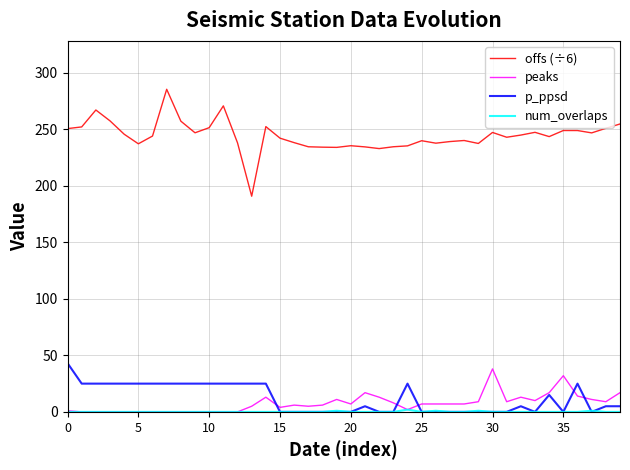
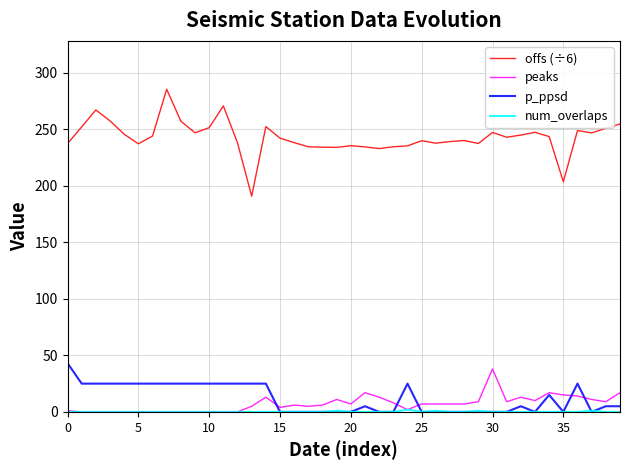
offs (÷6), 0: 251 -> 237
offs (÷6), 35: 249 -> 204
peaks, 35: 32 -> 15
